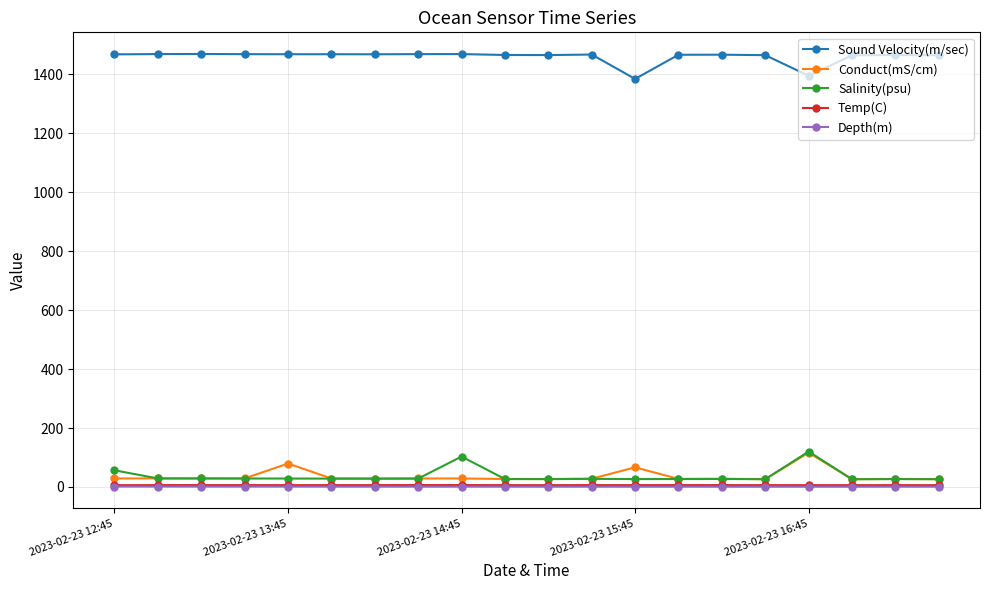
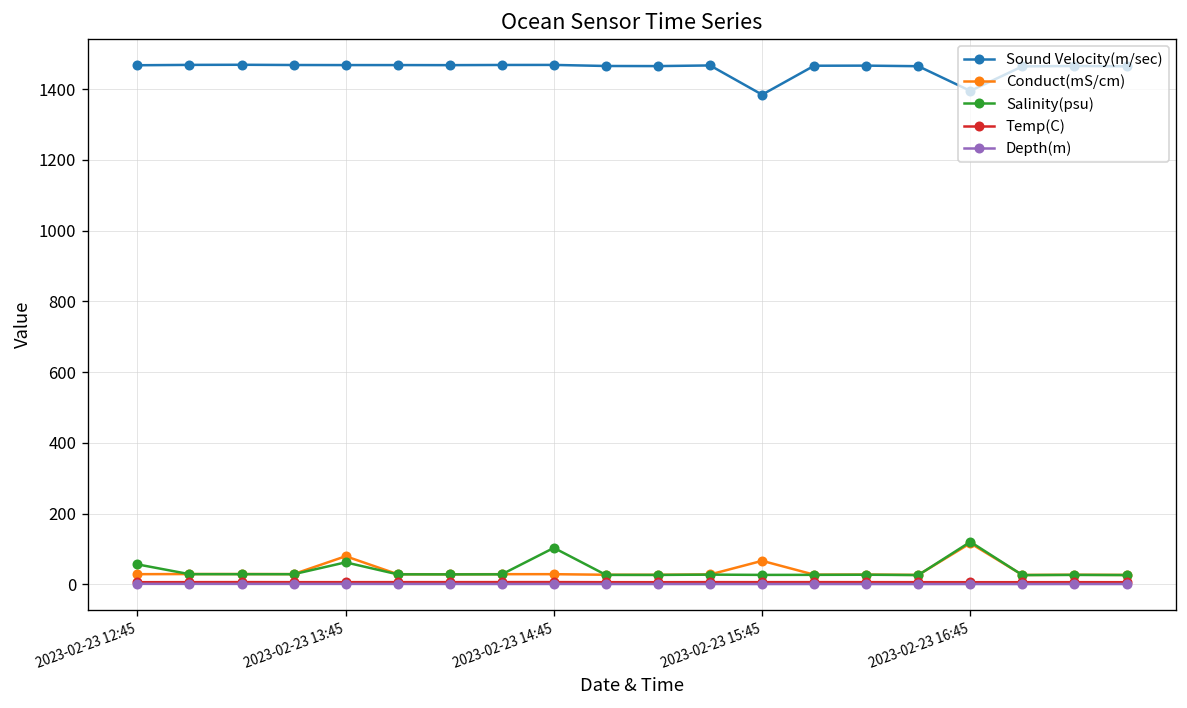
Salinity(psu), 2023-02-23 13:45: 30 -> 60
